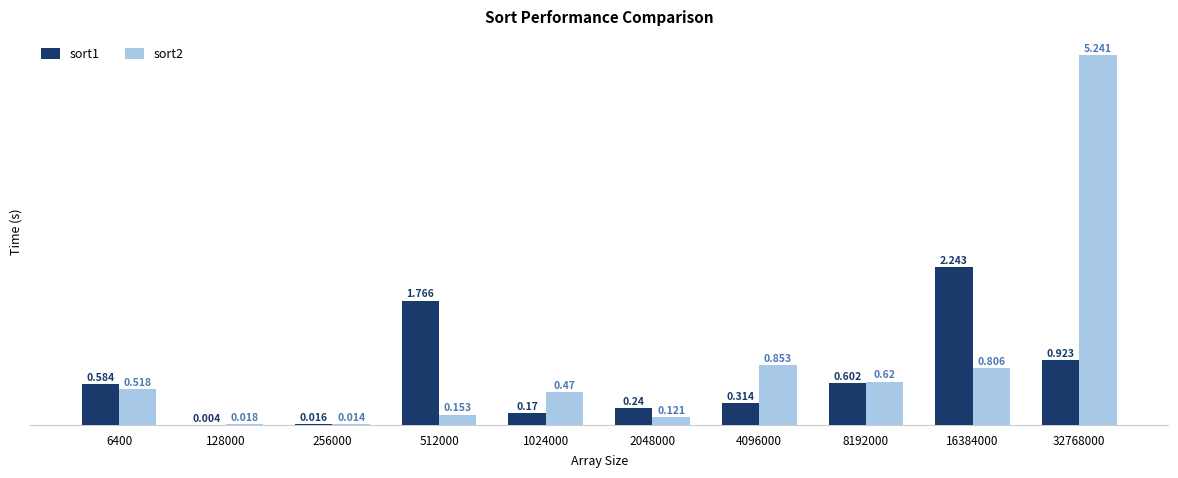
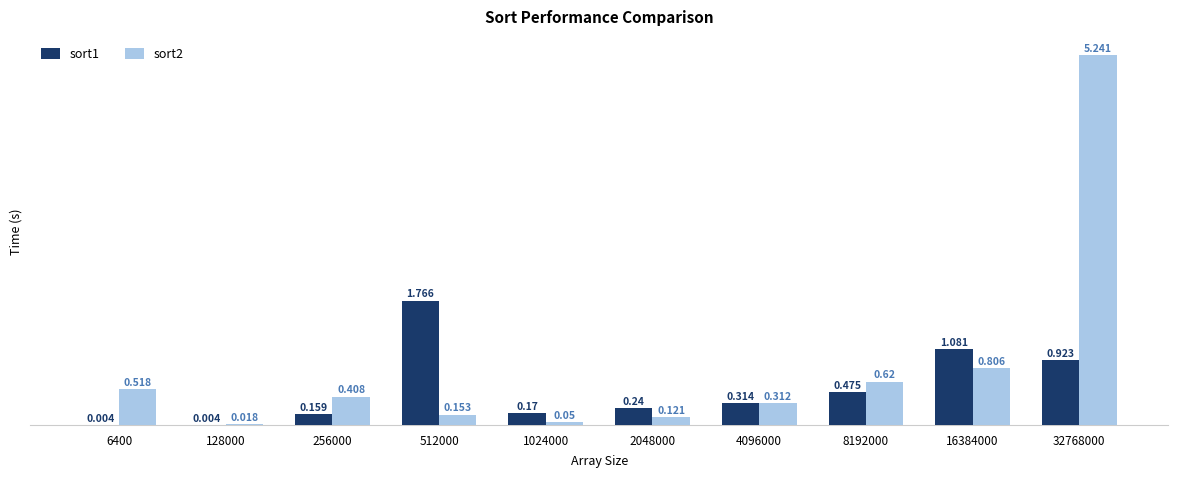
sort1, 6400: 0.584 -> 0.004
sort1, 256000: 0.016 -> 0.159
sort2, 256000: 0.014 -> 0.408
sort2, 1024000: 0.47 -> 0.05
sort2, 4096000: 0.853 -> 0.312
sort1, 8192000: 0.602 -> 0.475
sort1, 16384000: 2.243 -> 1.081
